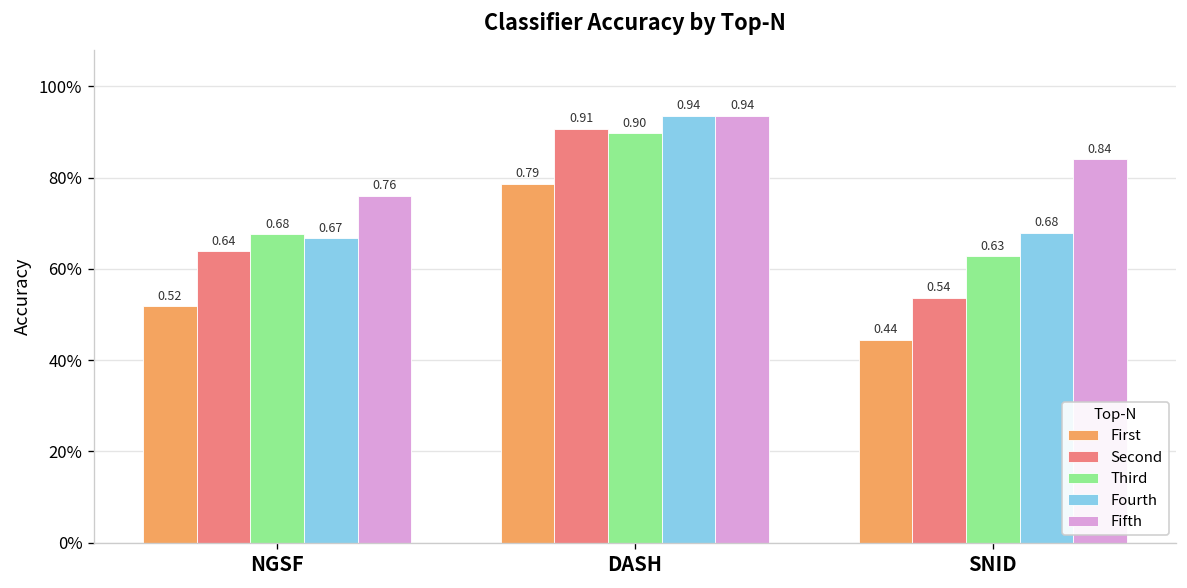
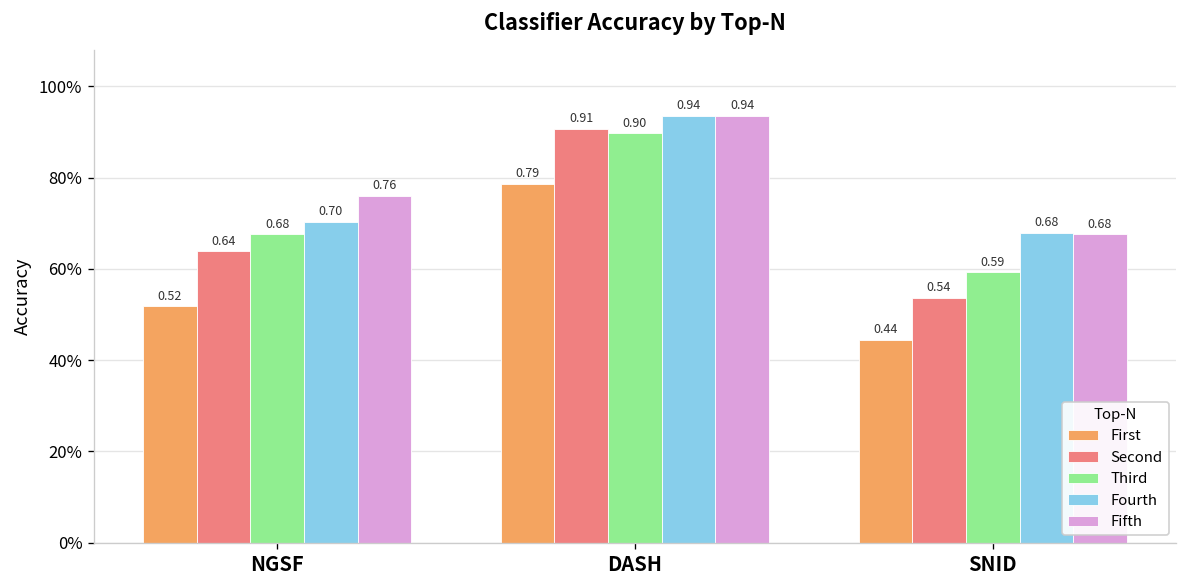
Fourth, NGSF: 0.67 -> 0.70
Third, SNID: 0.63 -> 0.59
Fifth, SNID: 0.84 -> 0.68
